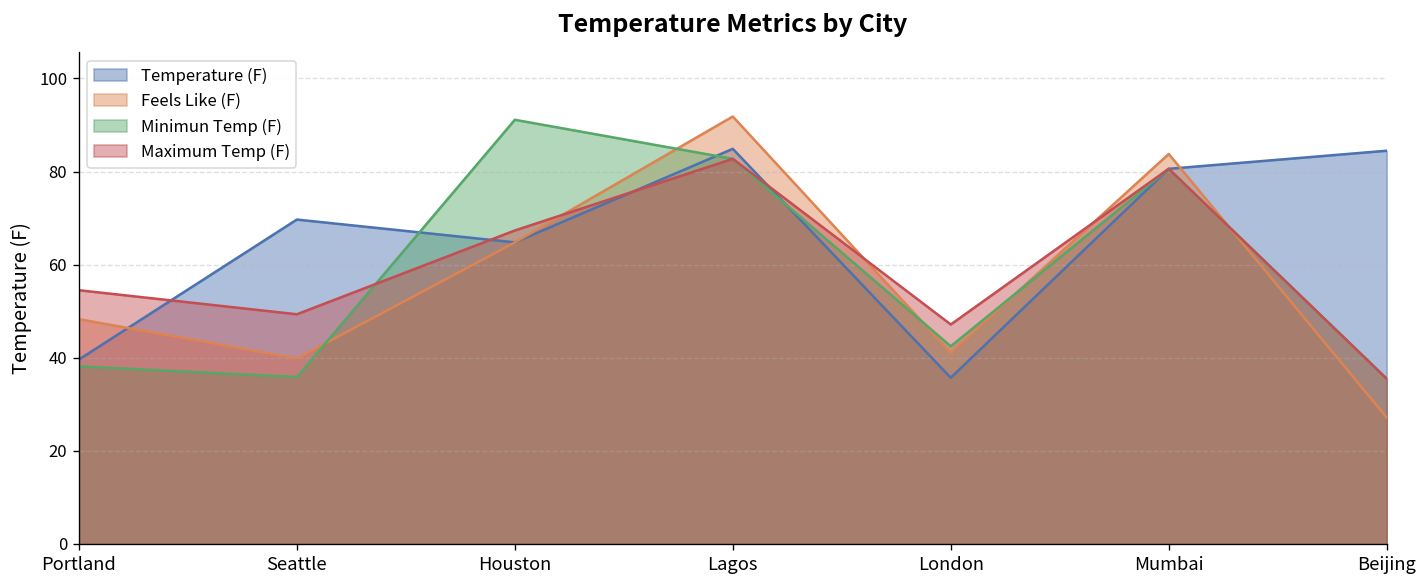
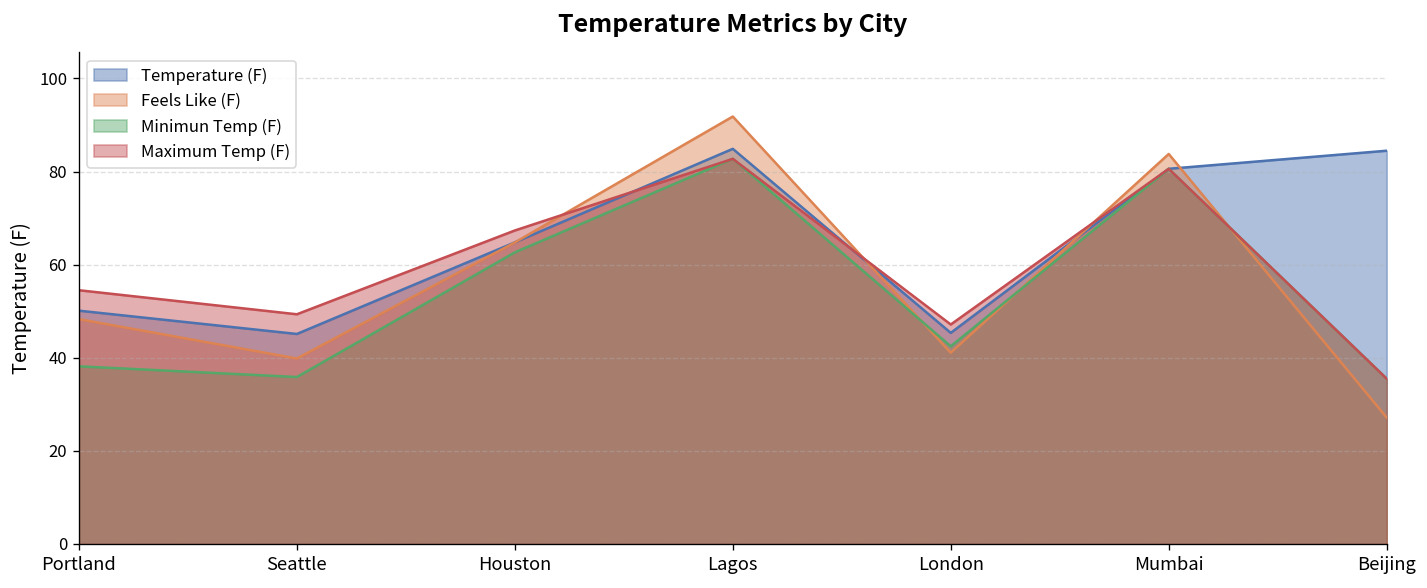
Temperature (F), Portland: 40 -> 50
Temperature (F), Seattle: 70 -> 45
Minimun Temp (F), Houston: 91 -> 63
Temperature (F), London: 36 -> 45
